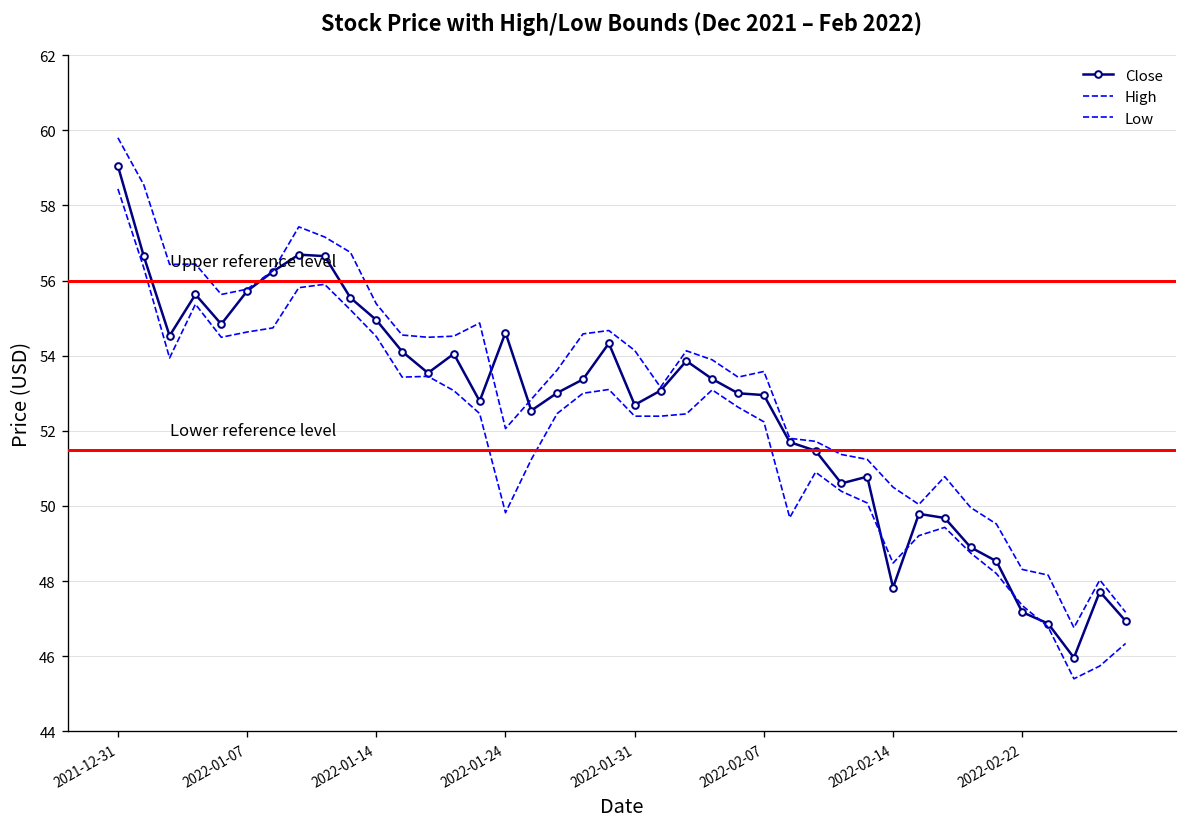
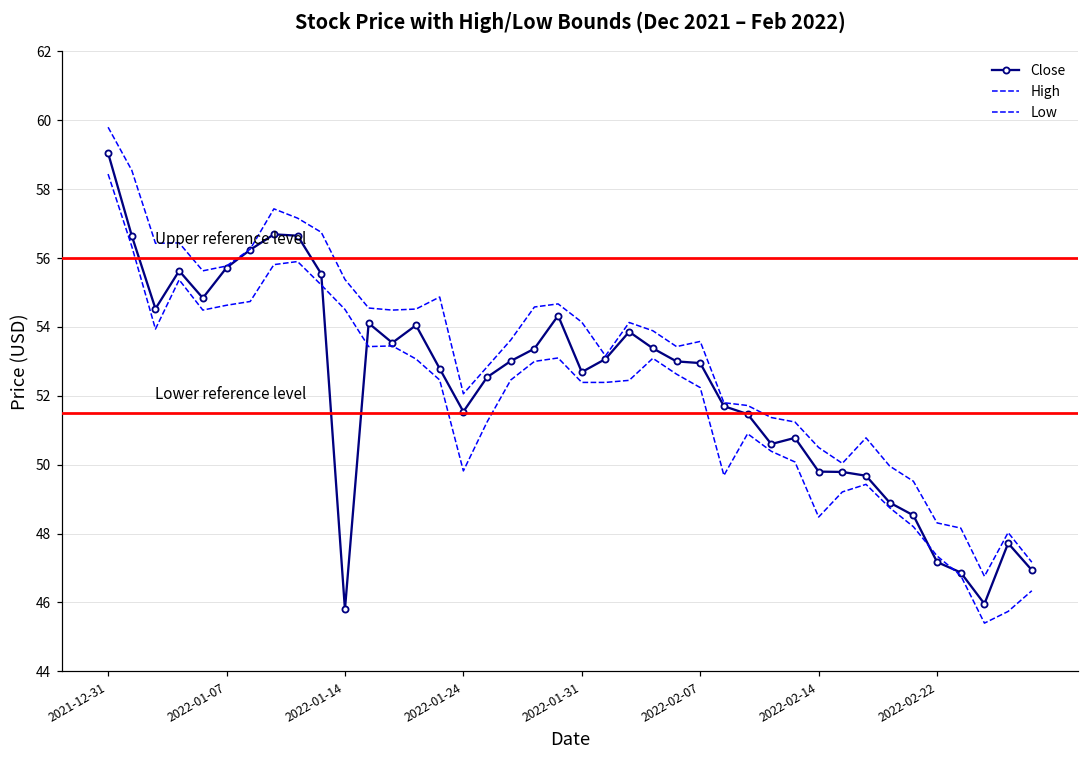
Close, 2022-01-14: 55.0 -> 45.8
Close, 2022-01-24: 54.6 -> 51.5
Close, 2022-02-14: 47.8 -> 49.8
